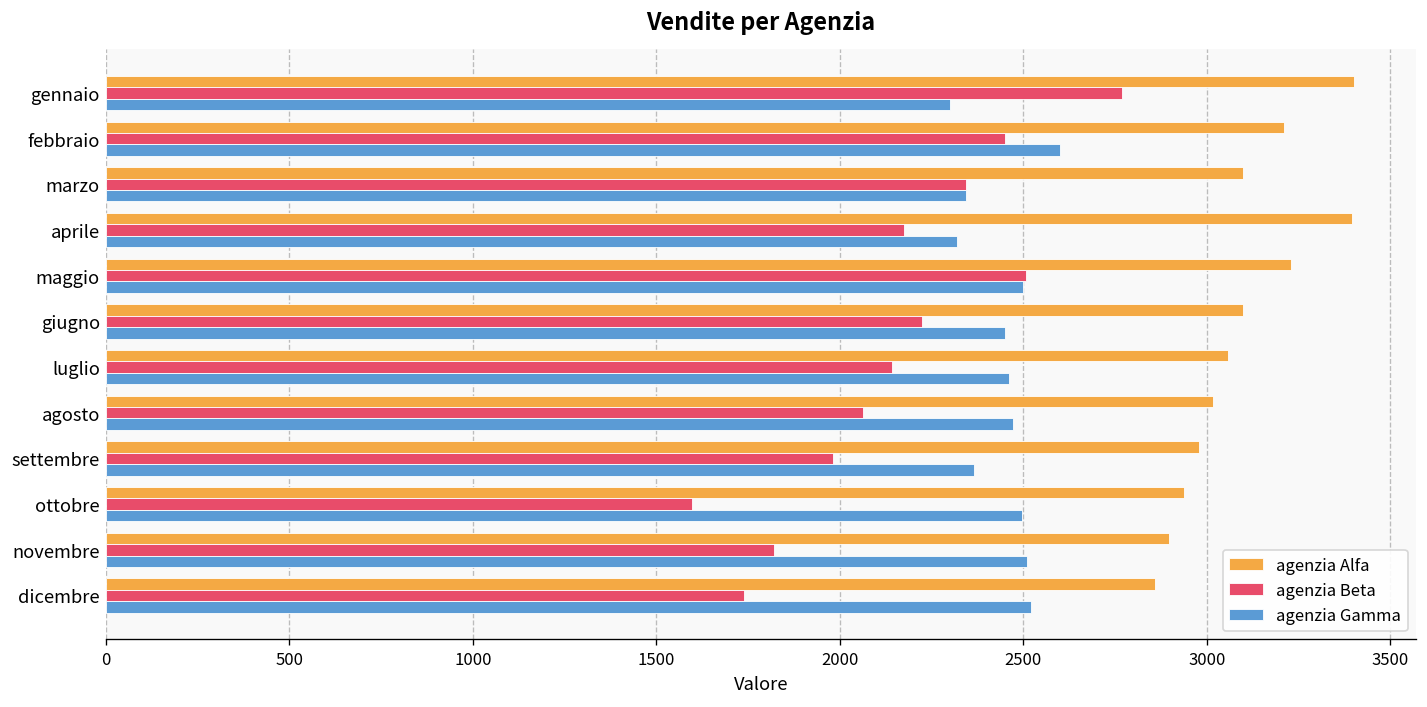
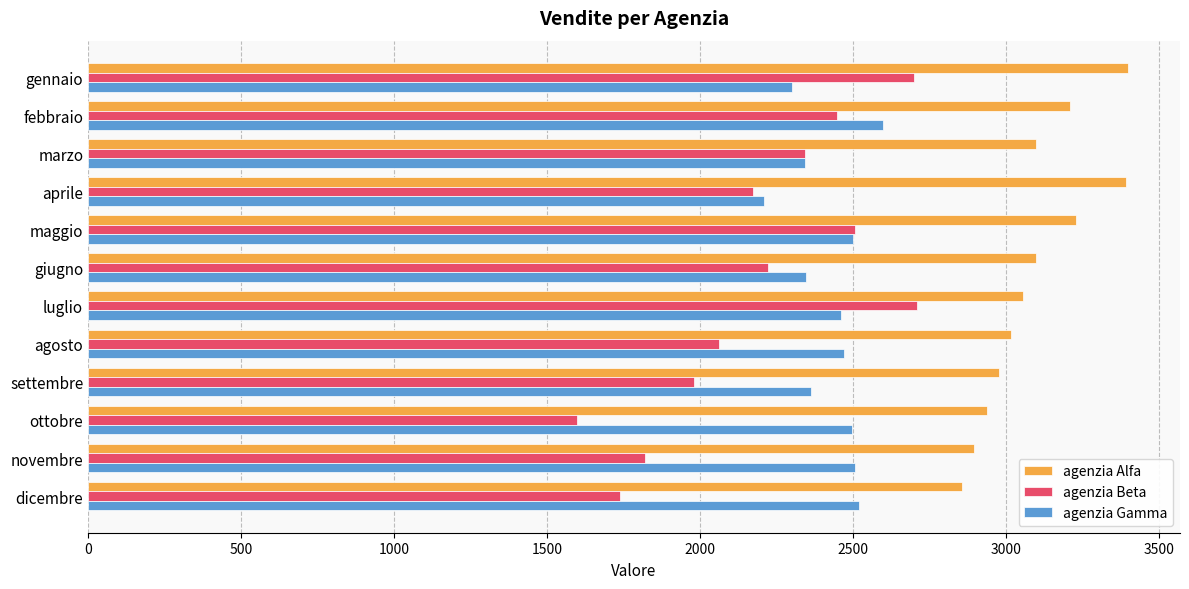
agenzia Beta, gennaio: 2770 -> 2700
agenzia Gamma, aprile: 2320 -> 2210
agenzia Gamma, giugno: 2450 -> 2350
agenzia Beta, luglio: 2140 -> 2710
